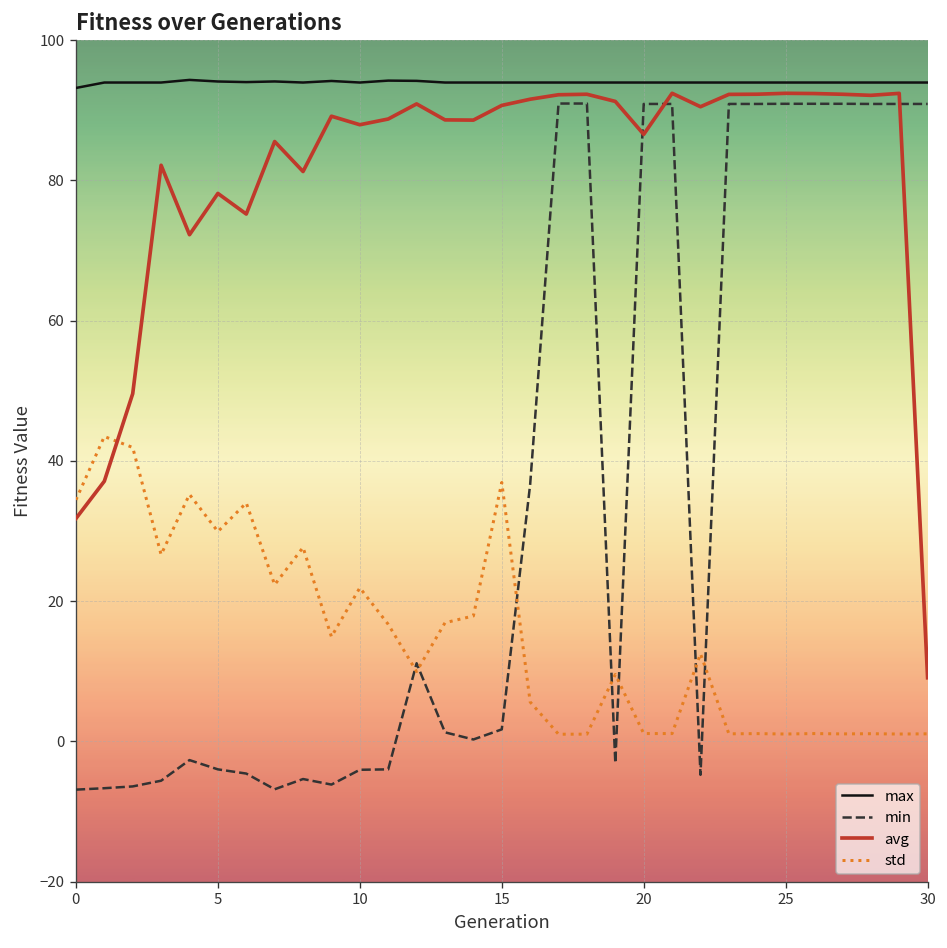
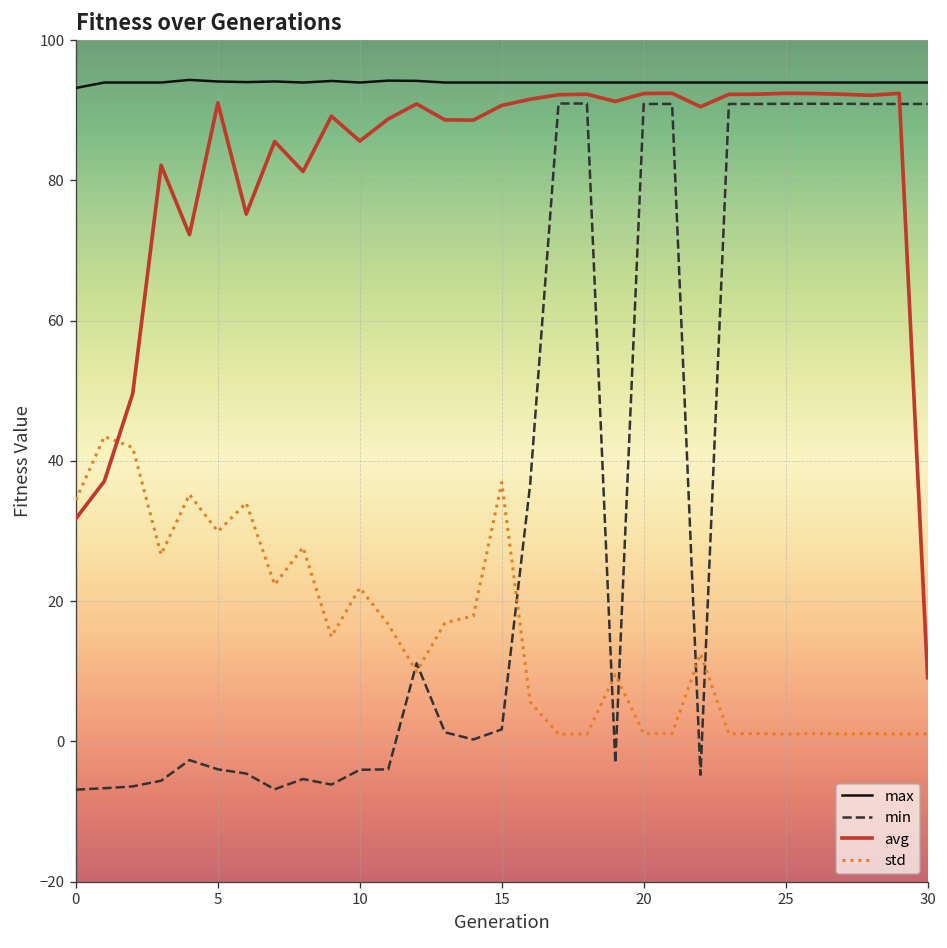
avg, 5: 78 -> 91
avg, 10: 88 -> 86
avg, 20: 87 -> 92
